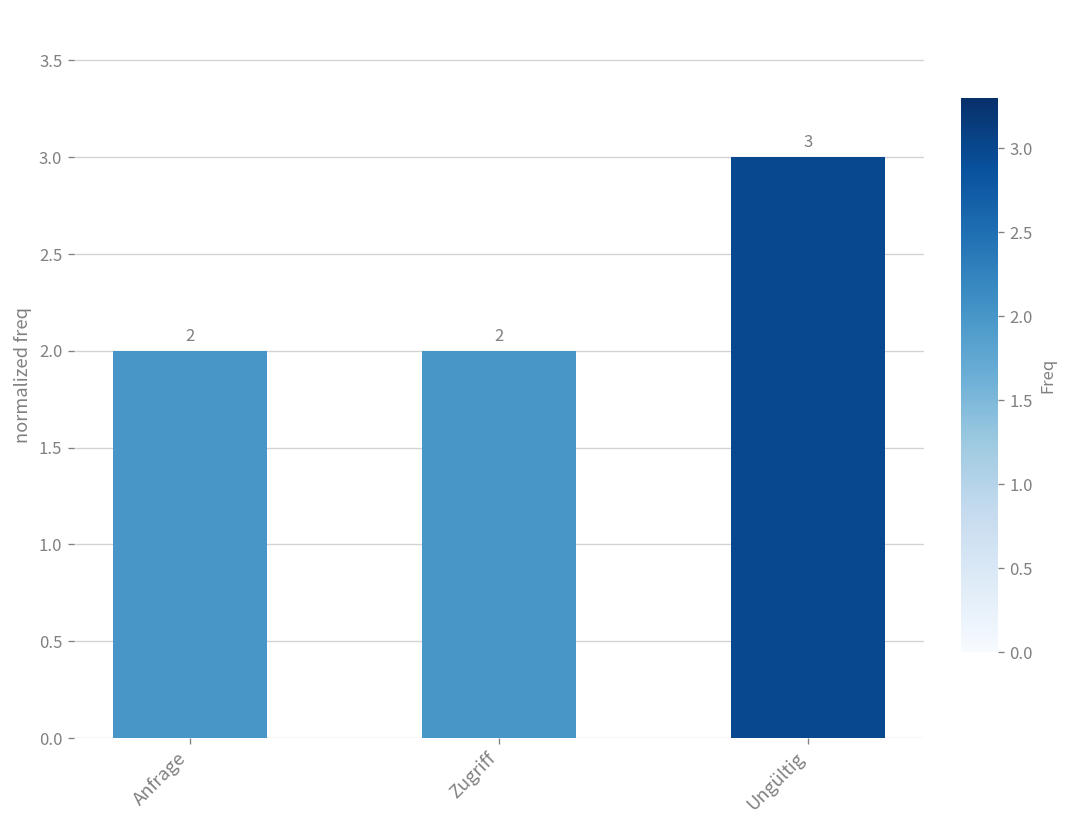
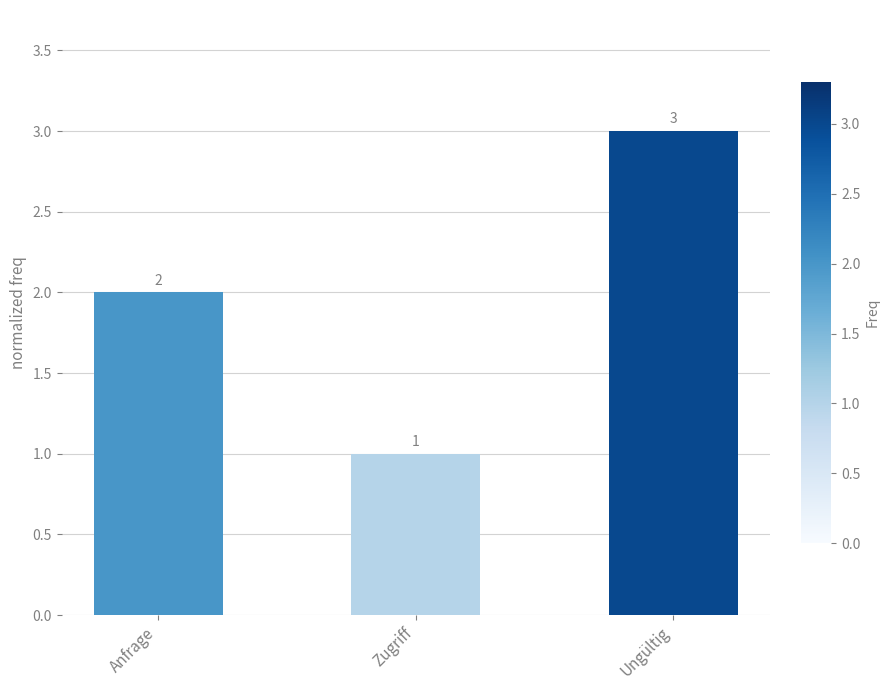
Zugriff: 2 -> 1
